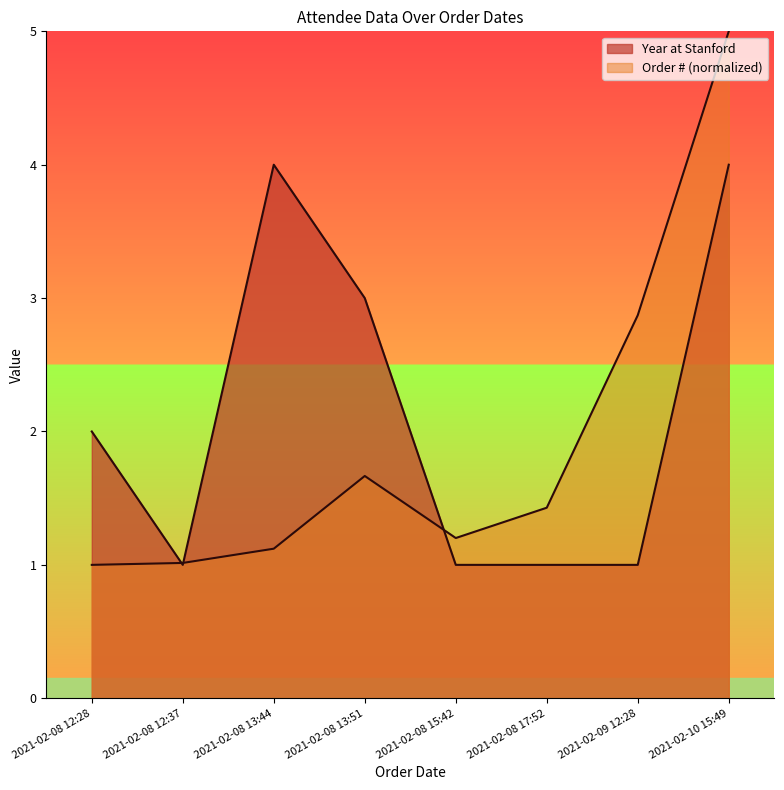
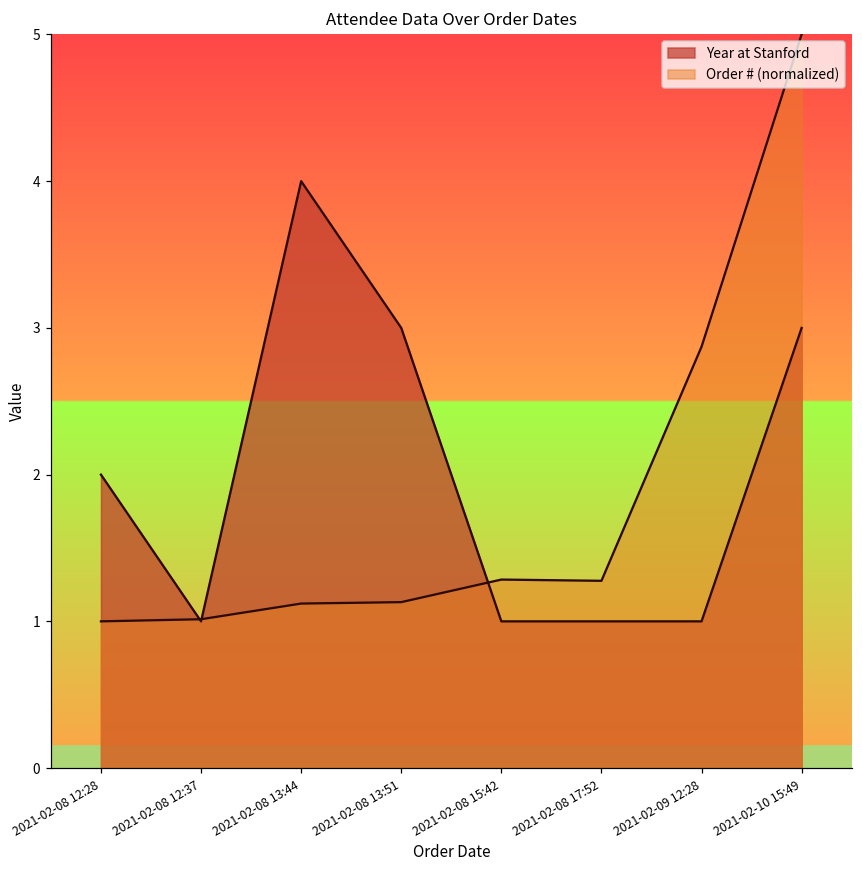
Order # (normalized), 2021-02-08 13:51: 1.67 -> 1.13
Order # (normalized), 2021-02-08 15:42: 1.20 -> 1.28
Order # (normalized), 2021-02-08 17:52: 1.43 -> 1.28
Year at Stanford, 2021-02-10 15:49: 4 -> 3
